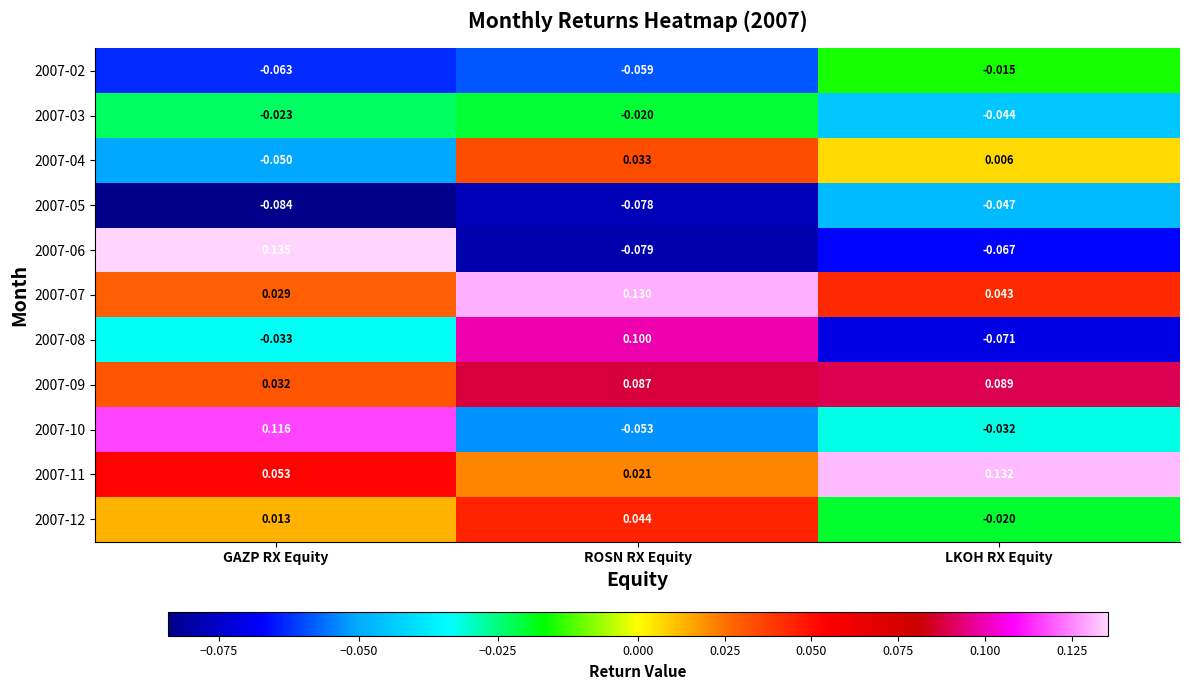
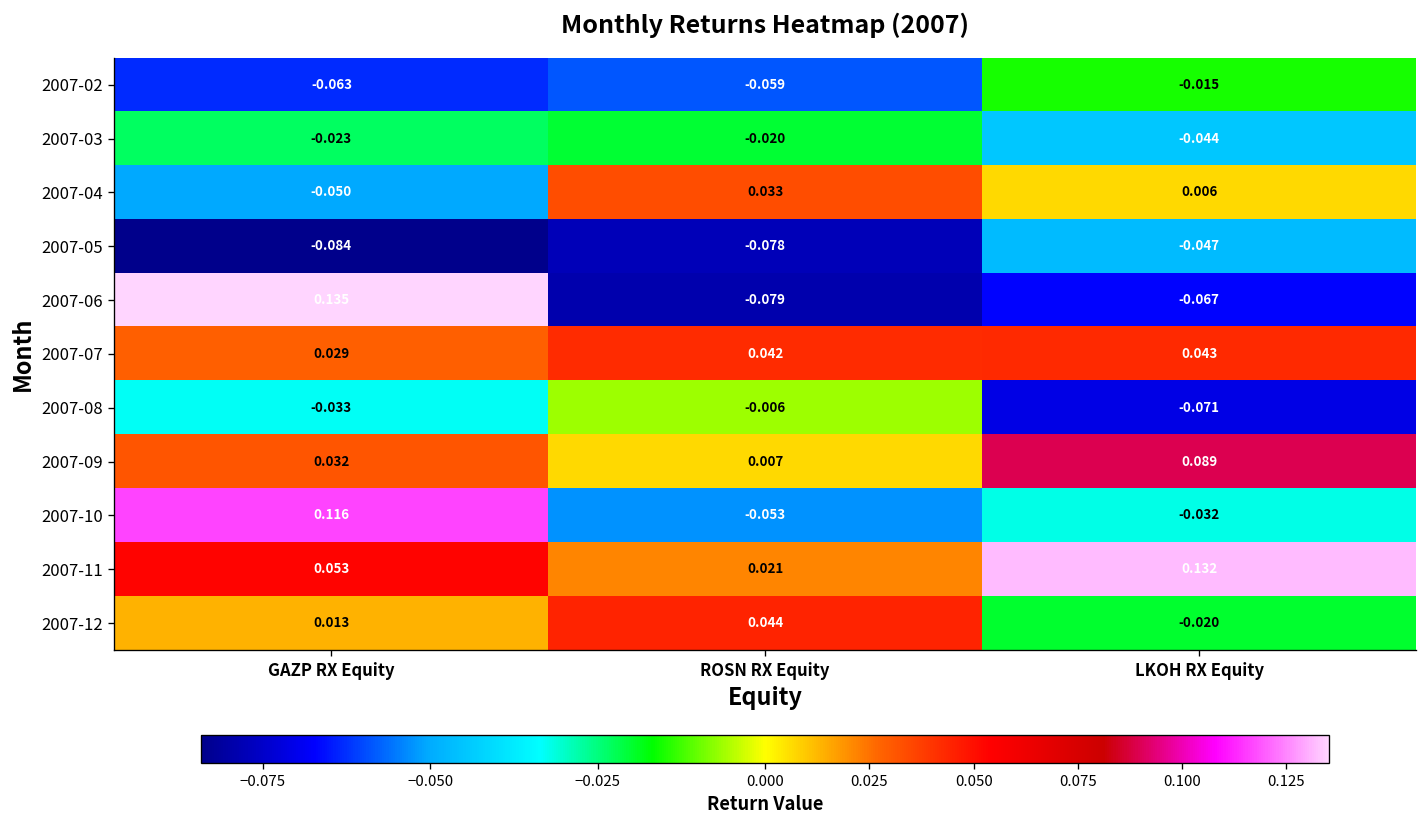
2007-07, ROSN RX Equity: 0.130 -> 0.042
2007-08, ROSN RX Equity: 0.100 -> -0.006
2007-09, ROSN RX Equity: 0.087 -> 0.007
